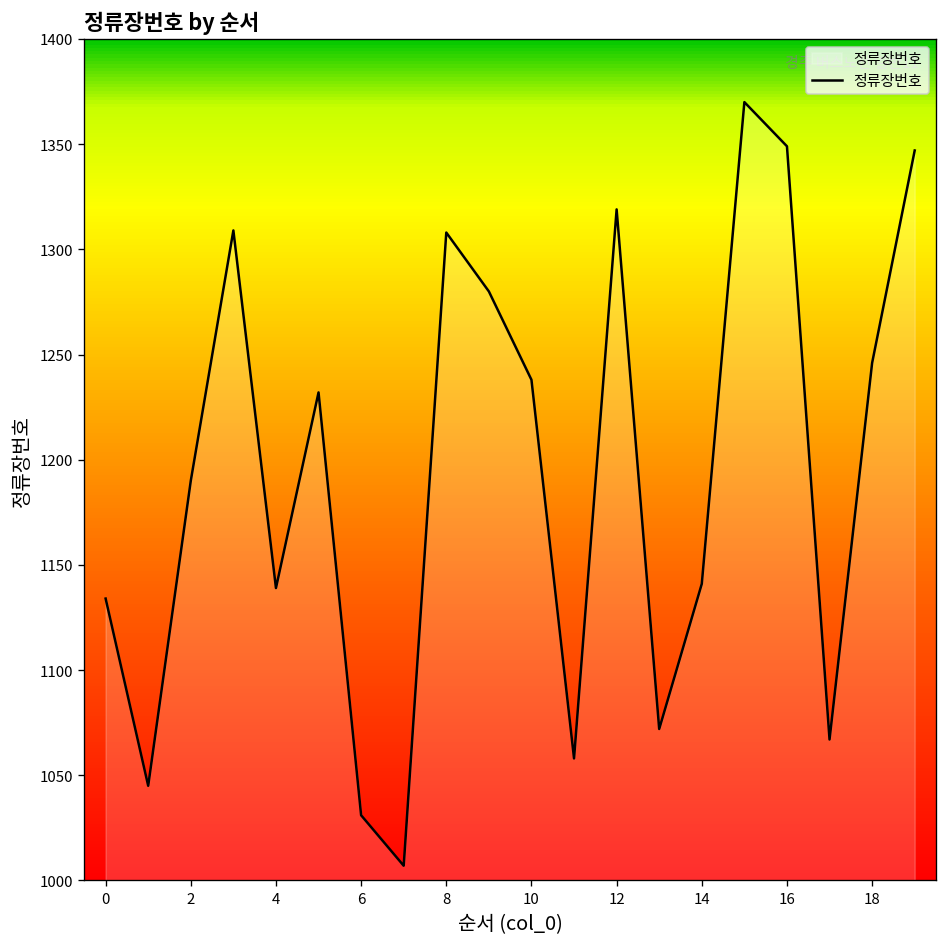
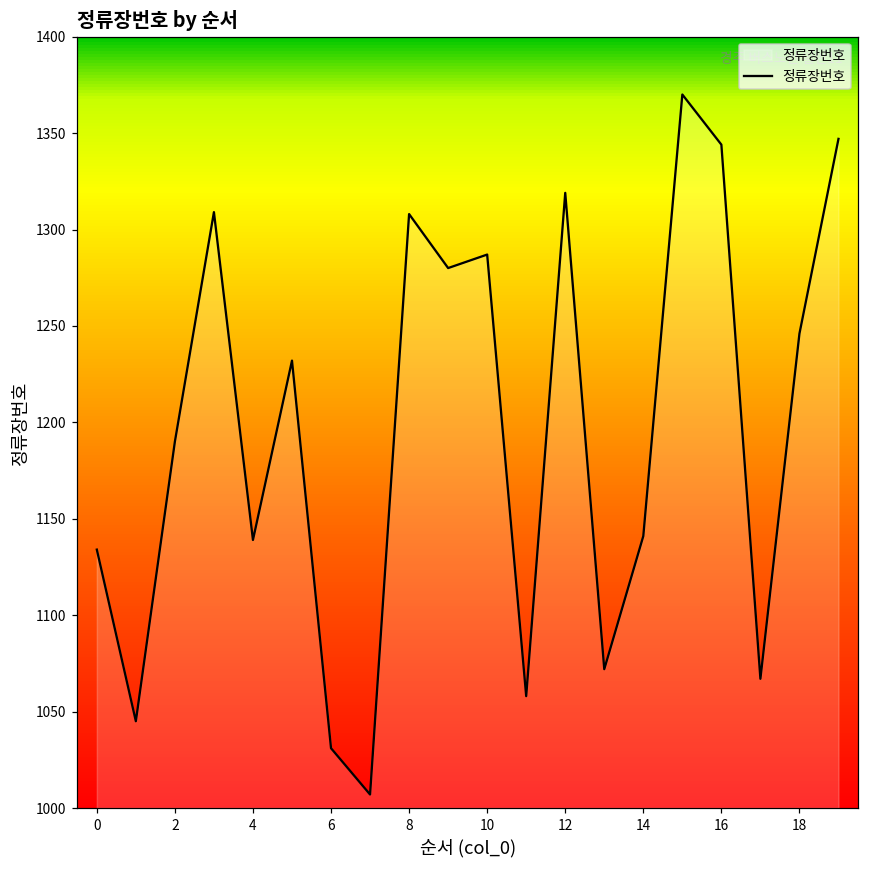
10: 1238 -> 1287
16: 1349 -> 1344
